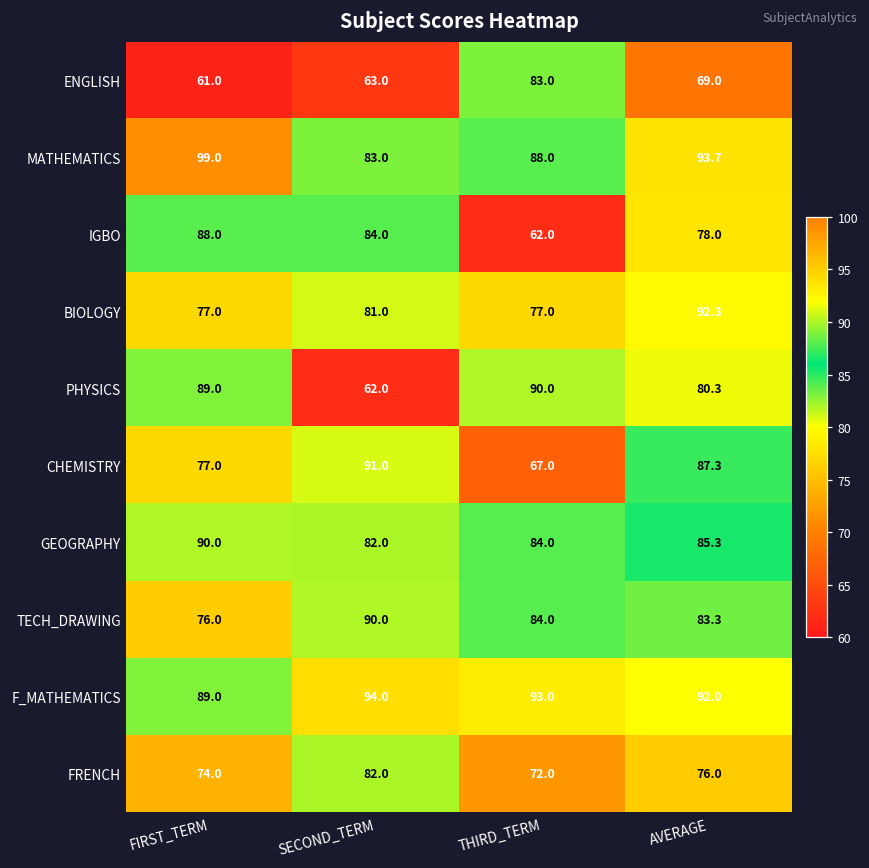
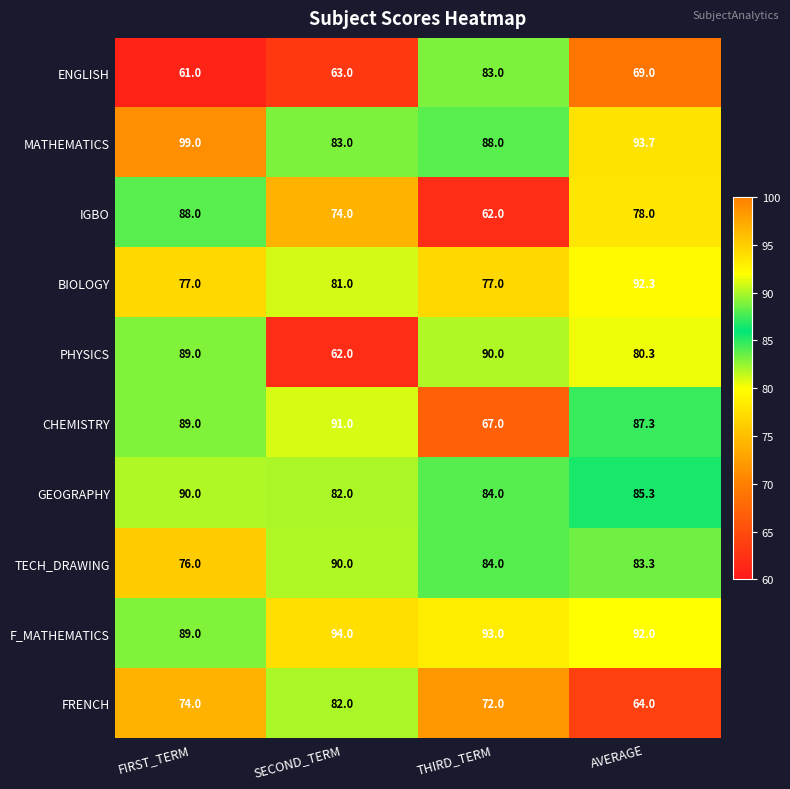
IGBO, SECOND_TERM: 84.0 -> 74.0
CHEMISTRY, FIRST_TERM: 77.0 -> 89.0
FRENCH, AVERAGE: 76.0 -> 64.0
